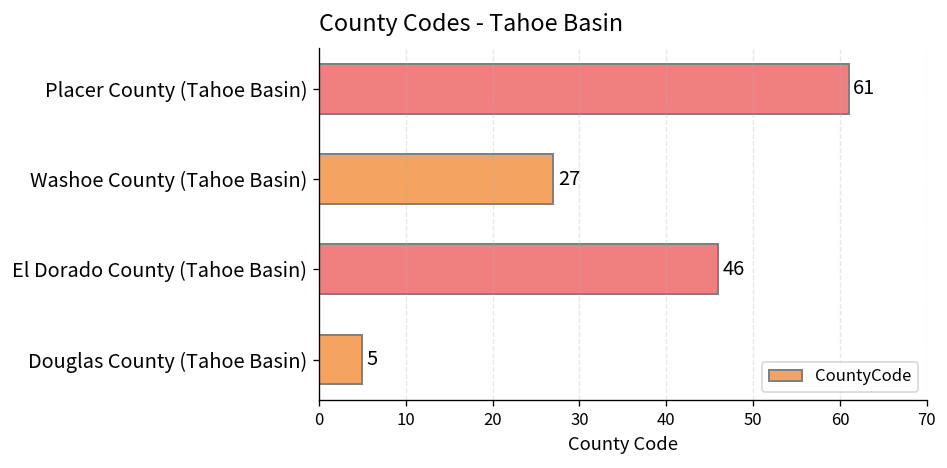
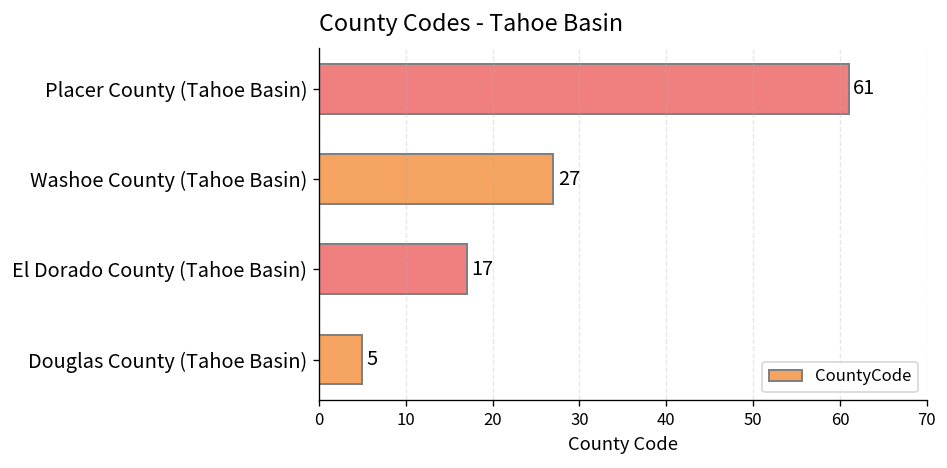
El Dorado County (Tahoe Basin): 46 -> 17
